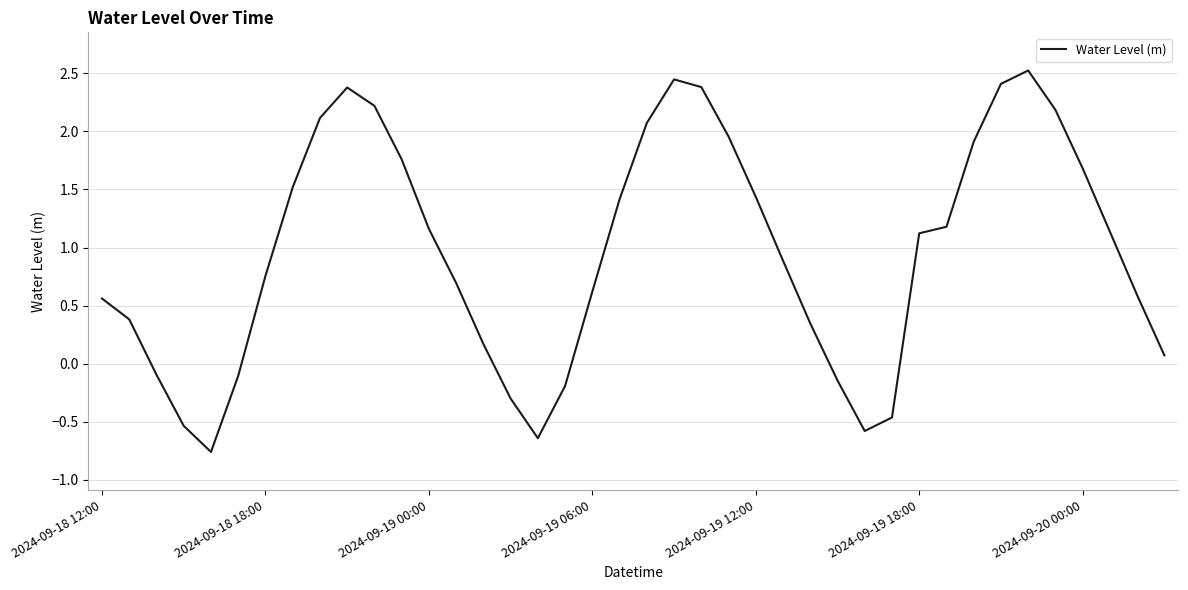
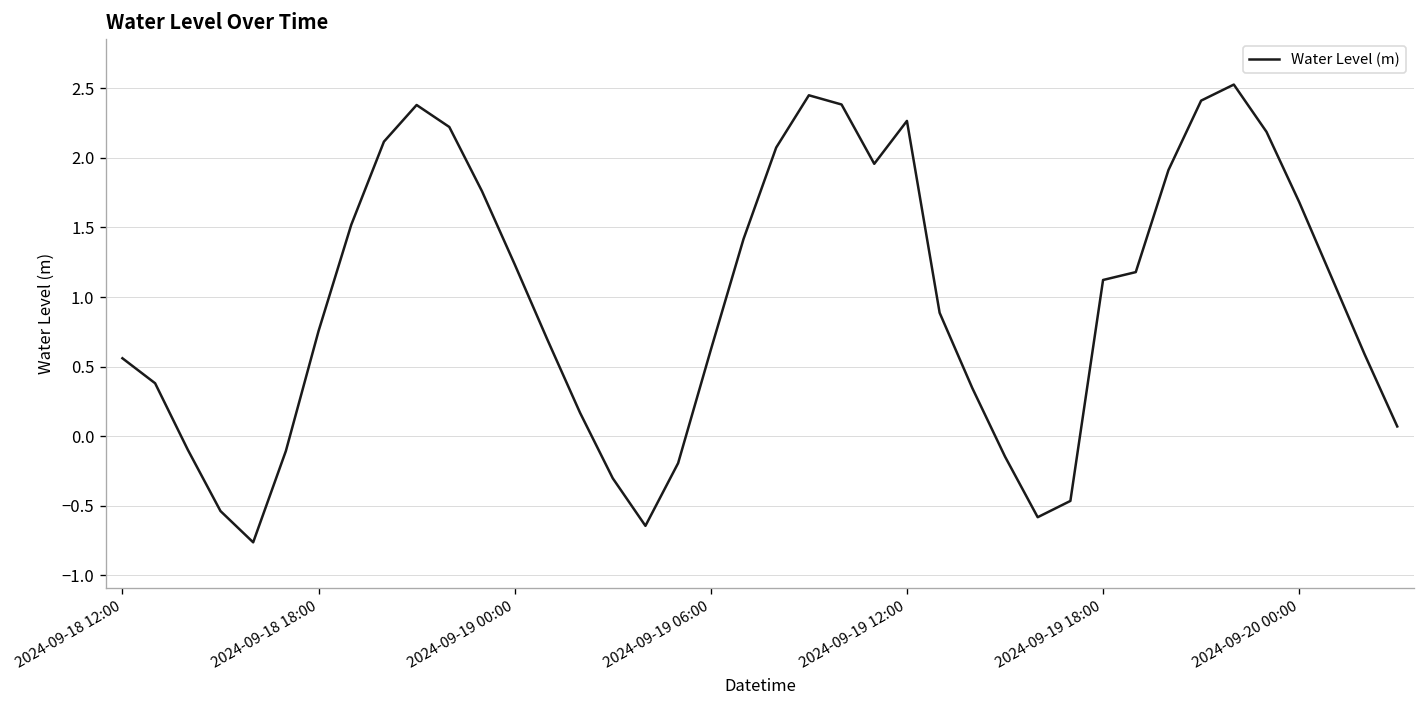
2024-09-19 00:00: 1.16 -> 1.23
2024-09-19 12:00: 1.44 -> 2.26
